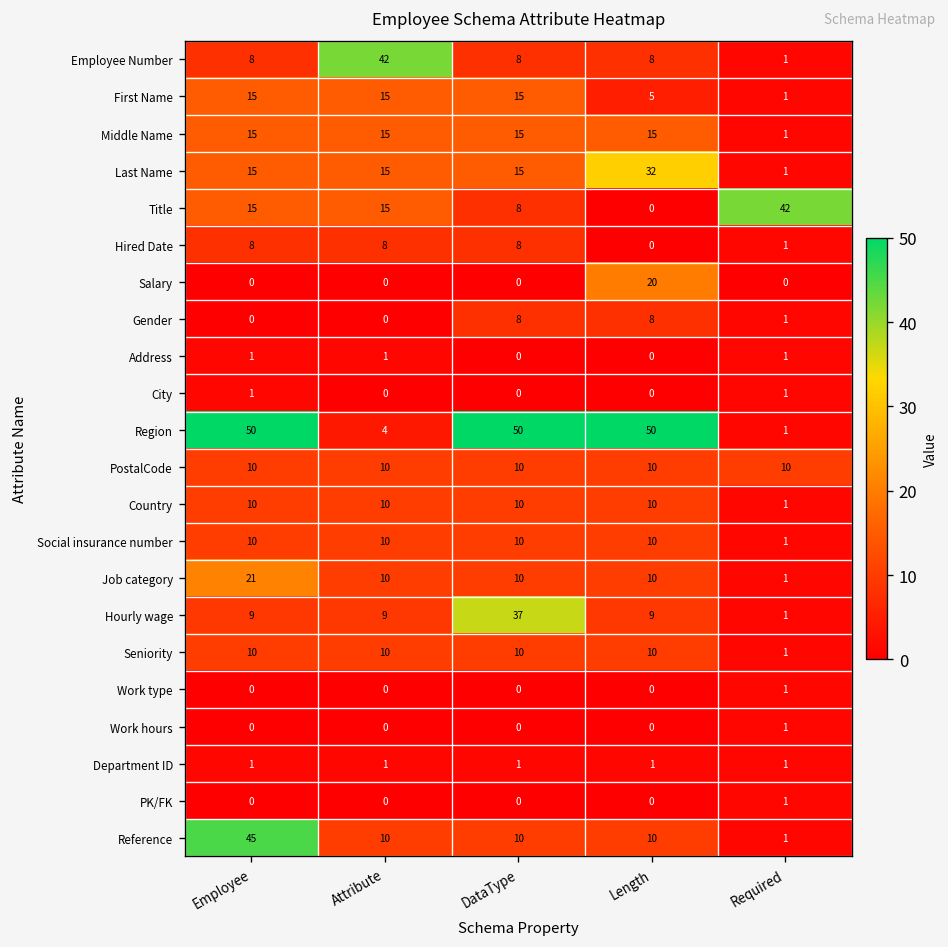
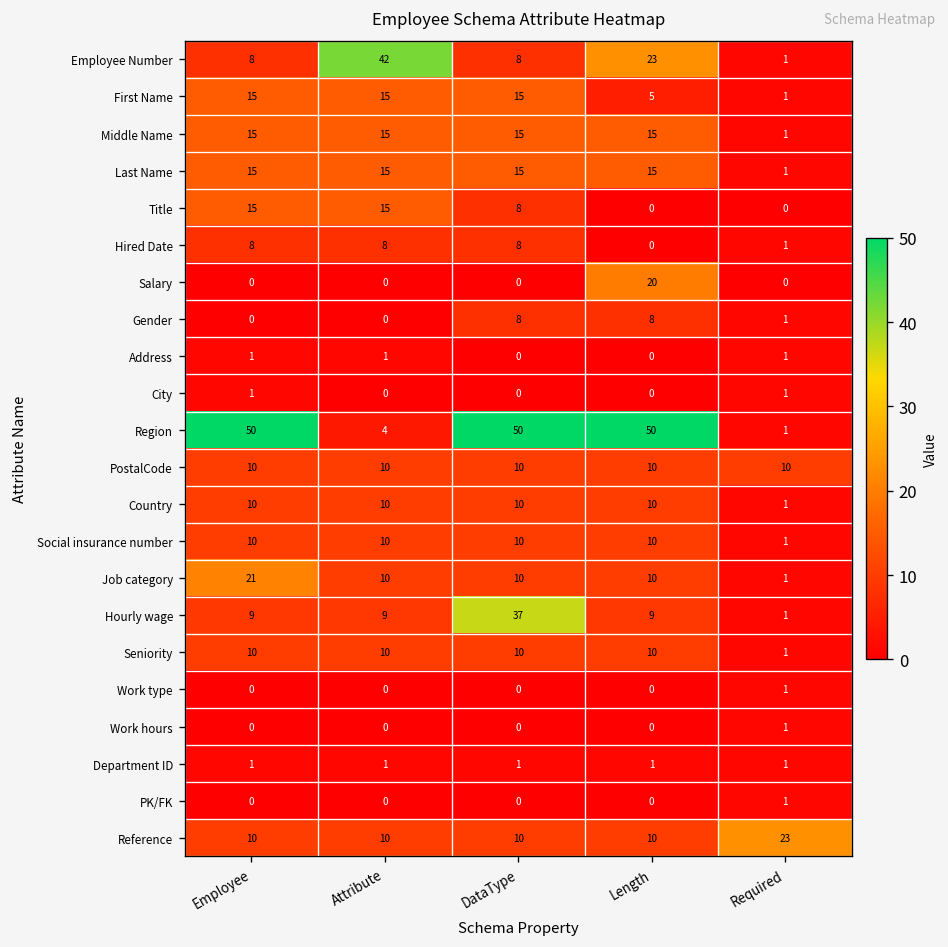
Employee Number, Length: 8 -> 23
Last Name, Length: 32 -> 15
Title, Required: 42 -> 0
Reference, Employee: 45 -> 10
Reference, Required: 1 -> 23
